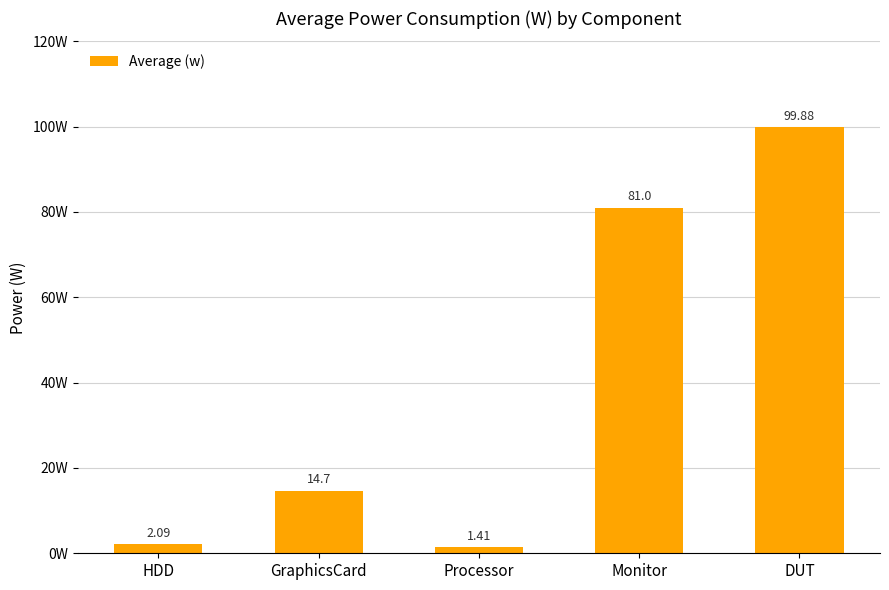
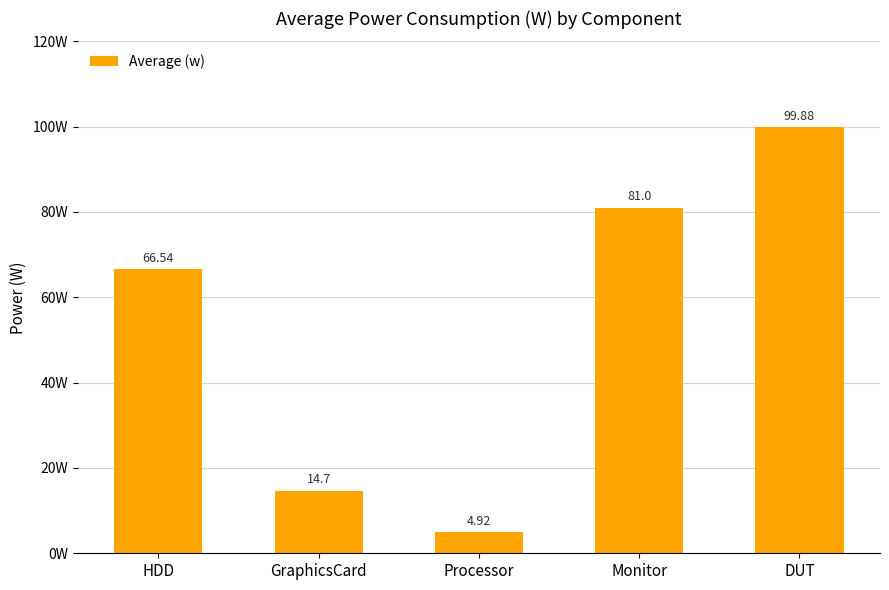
HDD: 2.09 -> 66.54
Processor: 1.41 -> 4.92
